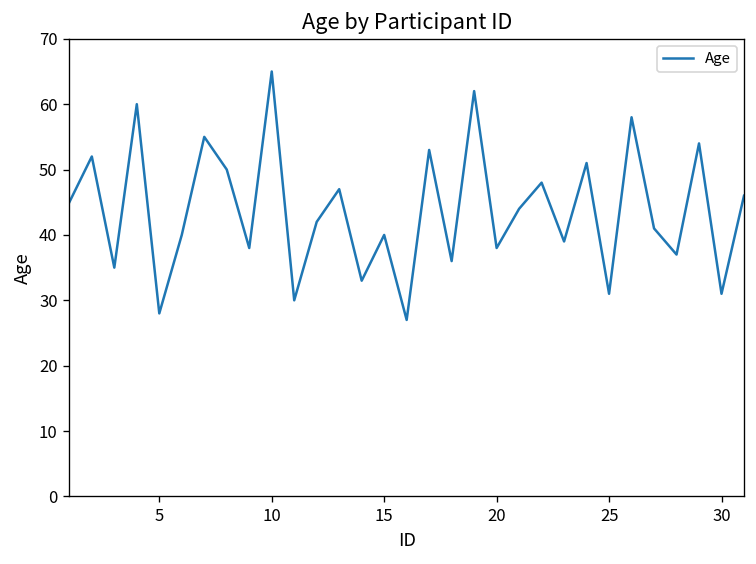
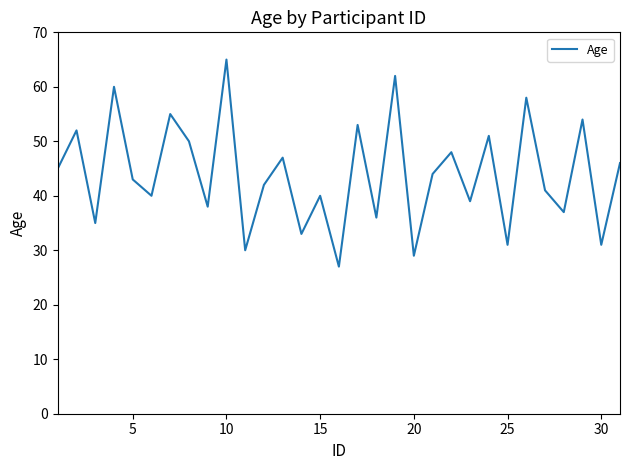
5: 28 -> 43
20: 38 -> 29
